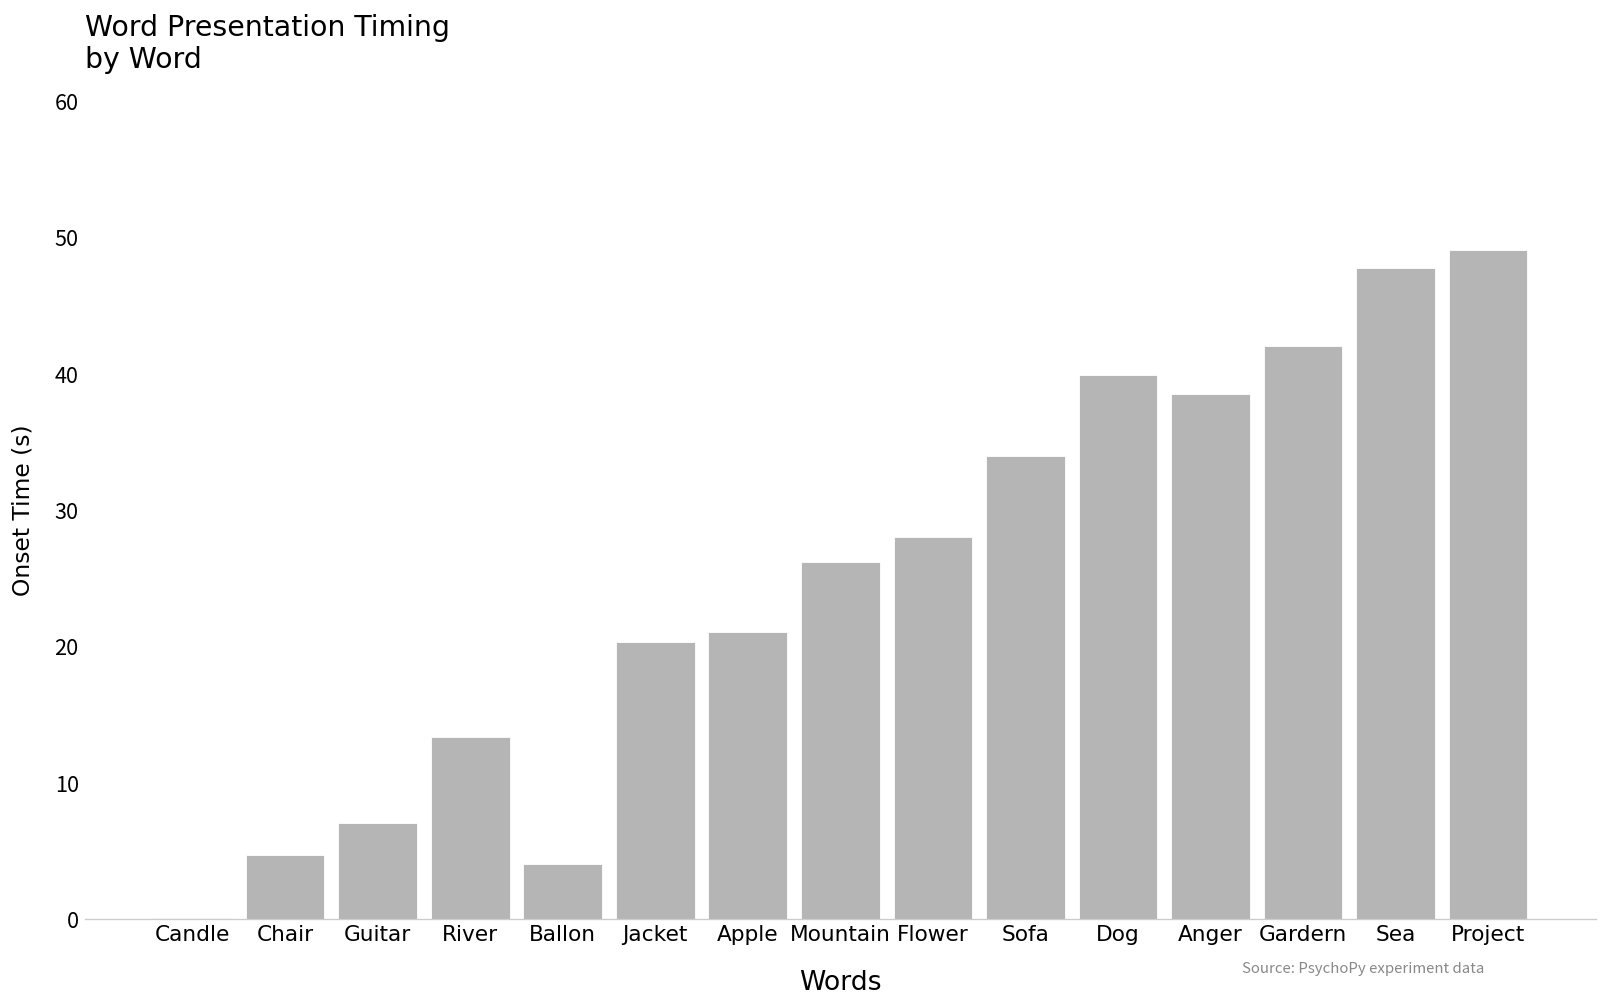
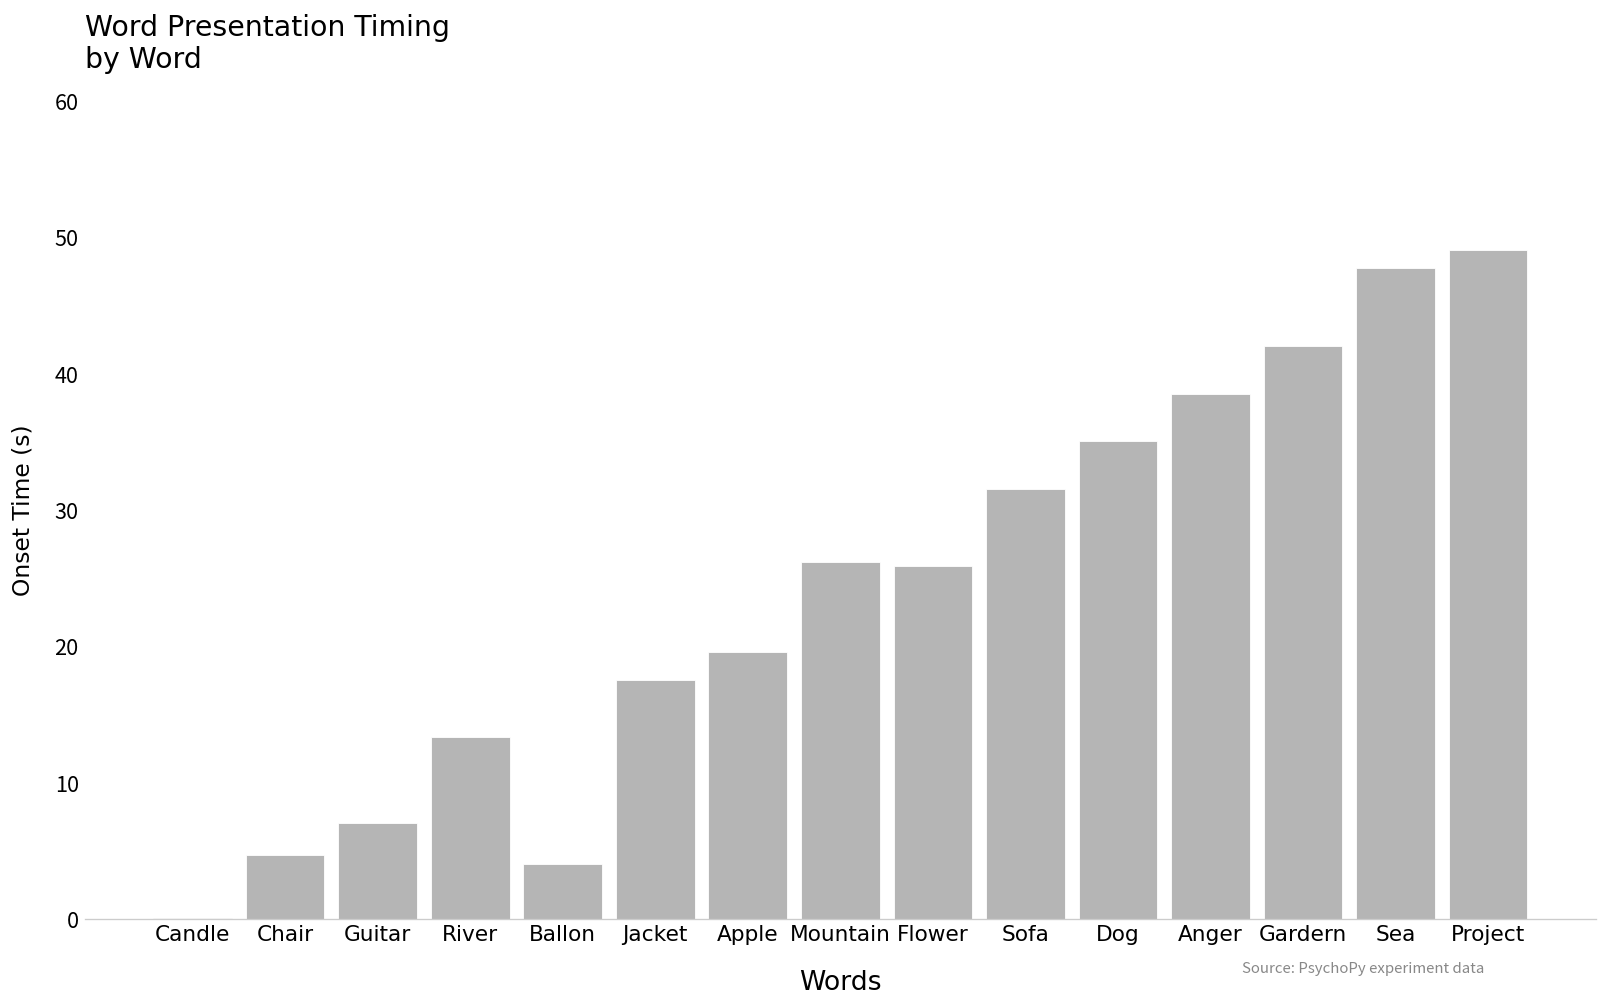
Jacket: 20.3 -> 17.5
Apple: 21.0 -> 19.6
Flower: 28.0 -> 25.8
Sofa: 33.9 -> 31.5
Dog: 39.8 -> 35.0
